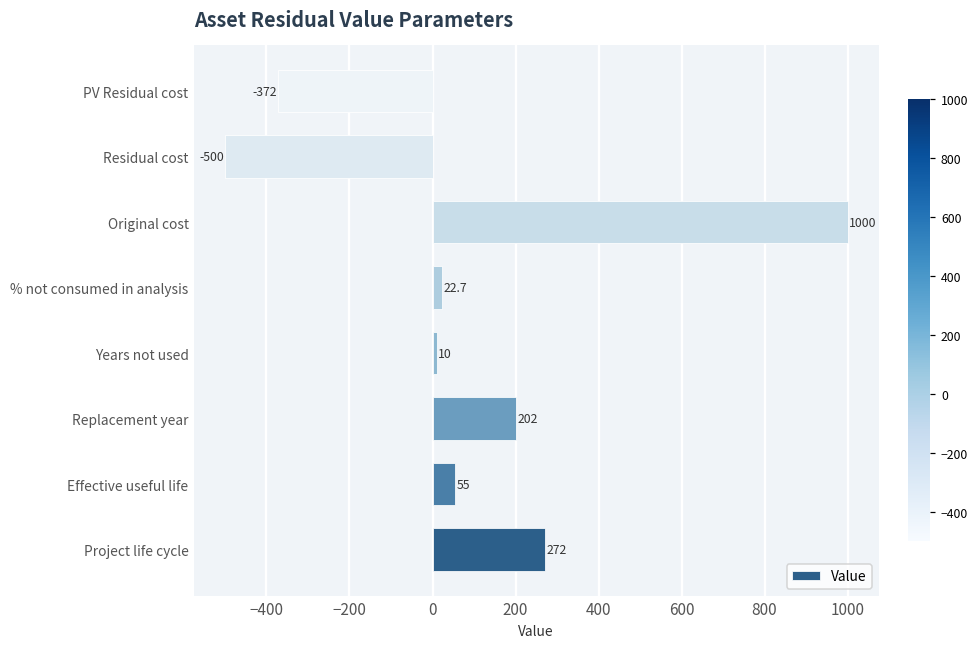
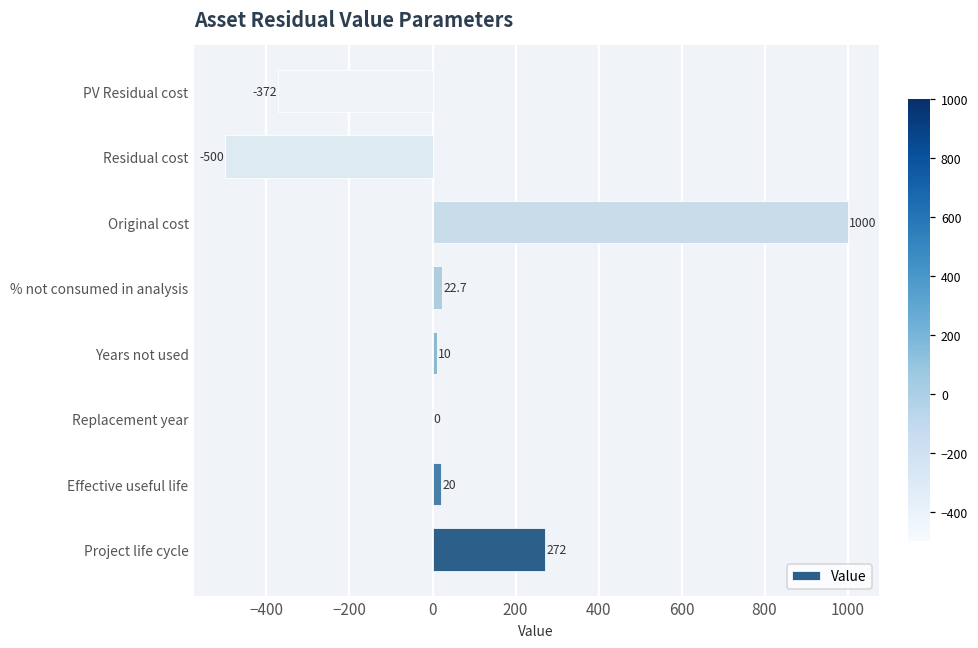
Replacement year: 202 -> 0
Effective useful life: 55 -> 20
